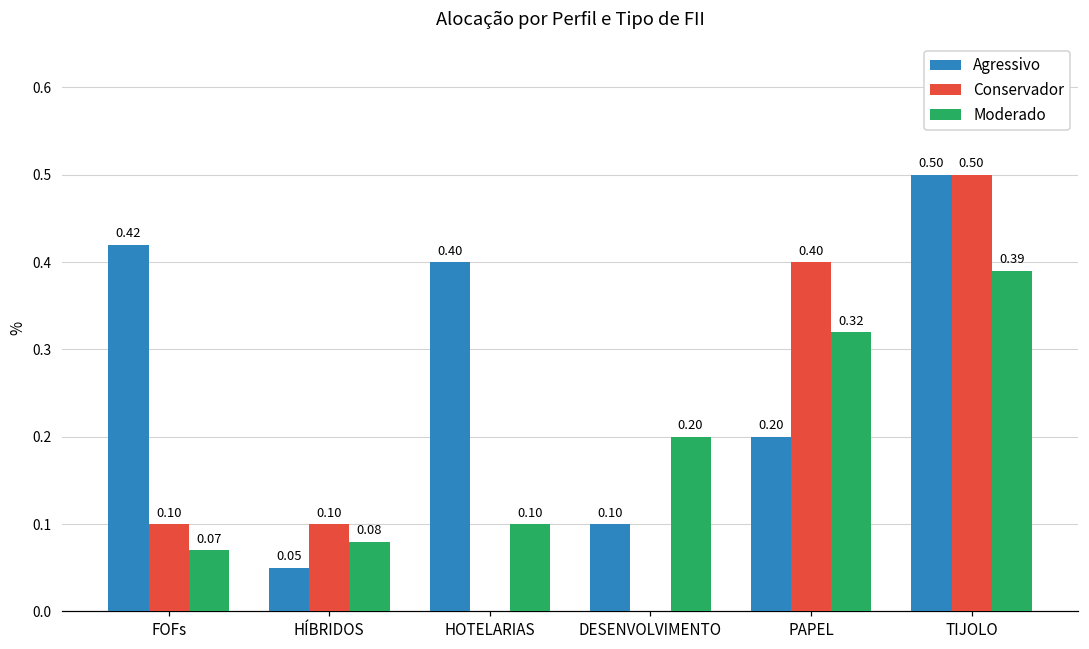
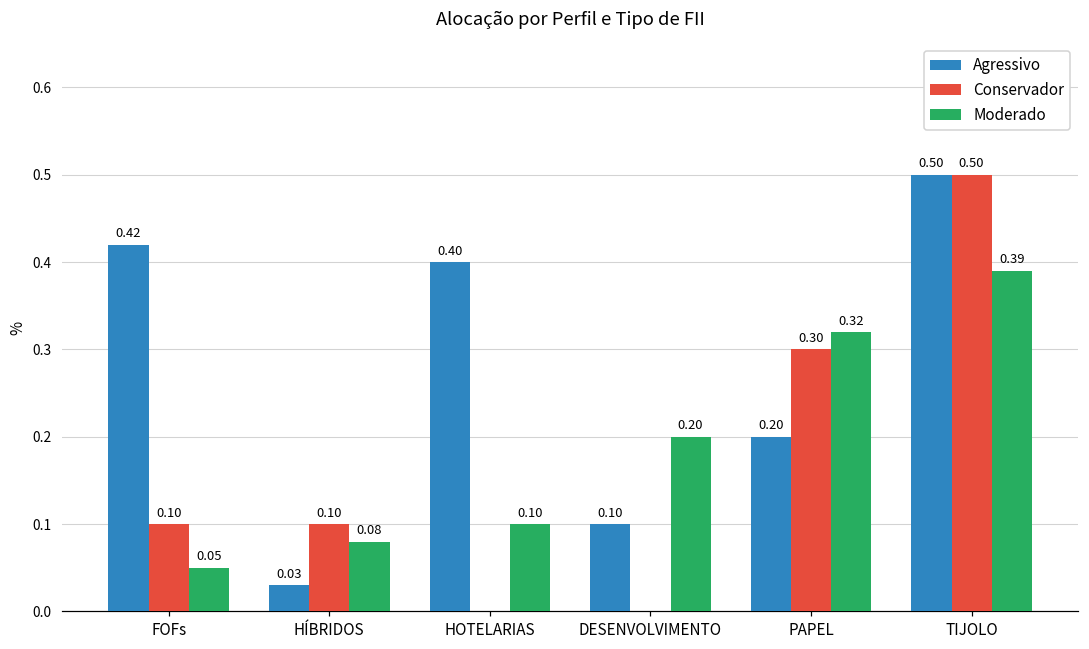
Moderado, FOFs: 0.07 -> 0.05
Agressivo, HÍBRIDOS: 0.05 -> 0.03
Conservador, PAPEL: 0.40 -> 0.30
